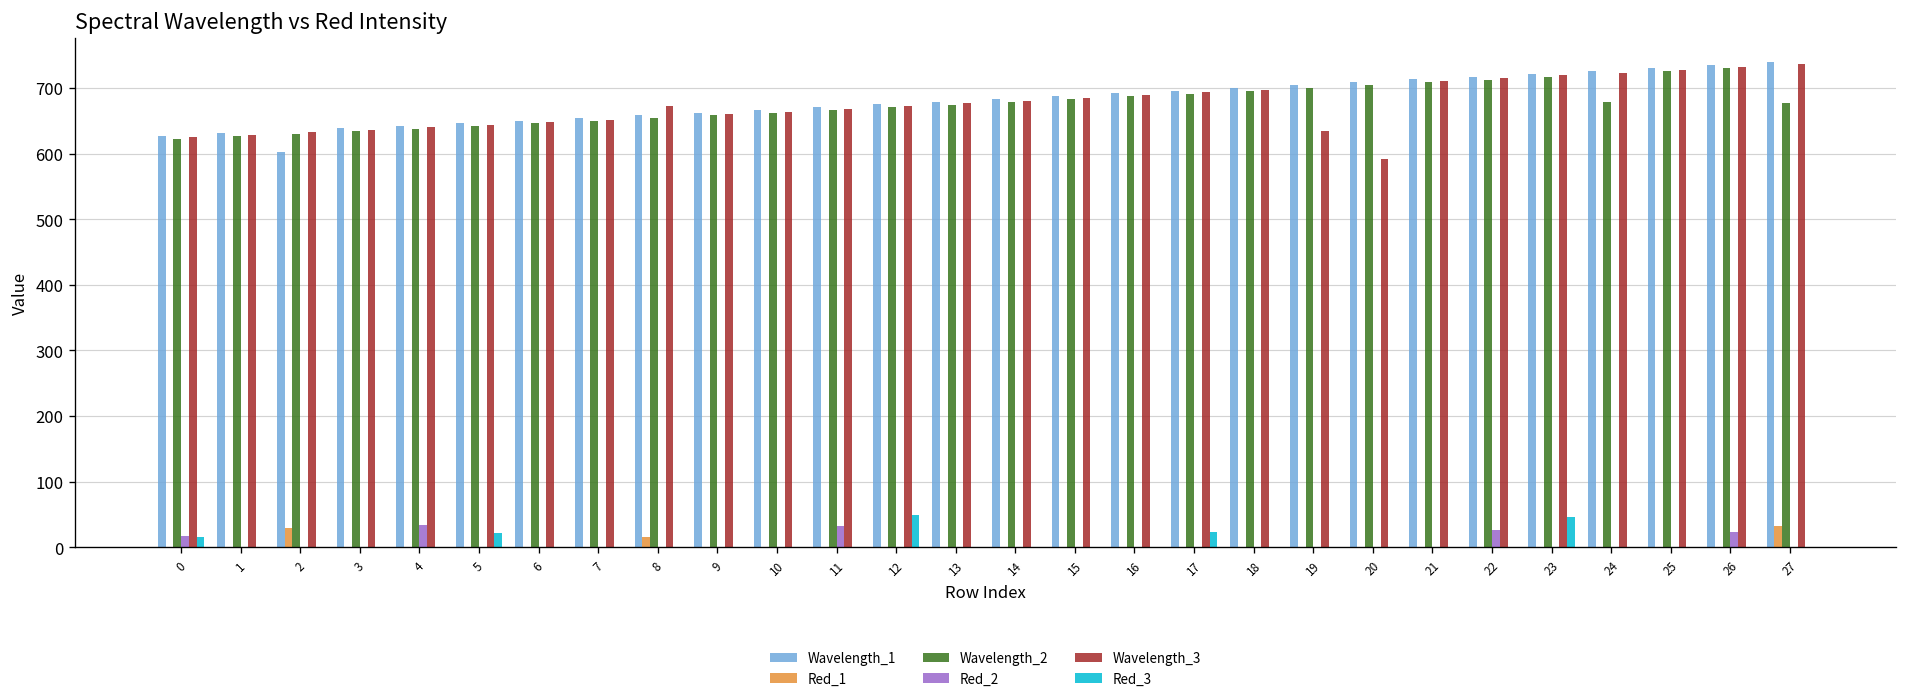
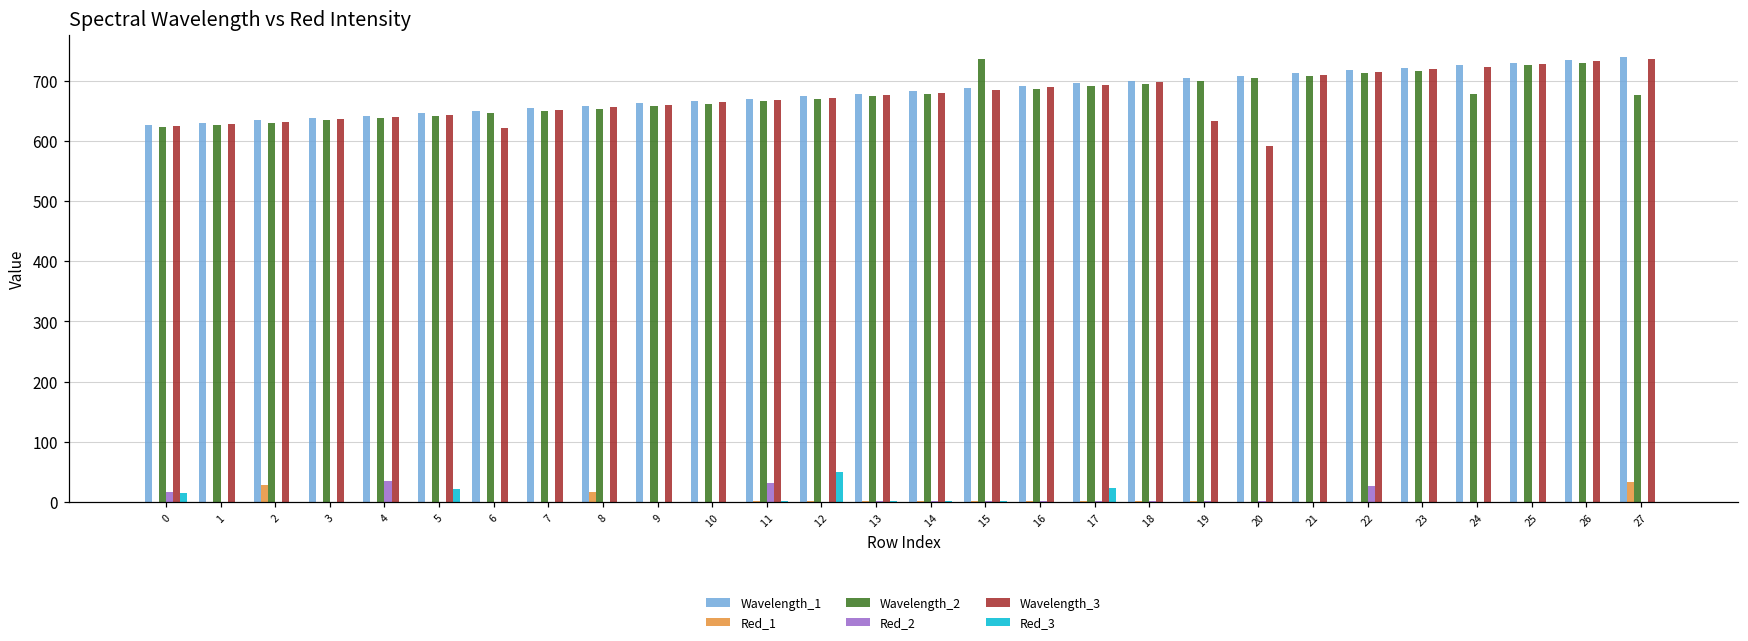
Wavelength_1, 2: 600 -> 630
Wavelength_3, 6: 650 -> 620
Wavelength_3, 8: 670 -> 660
Wavelength_2, 15: 680 -> 740
Red_3, 23: 50 -> 0
Red_2, 26: 20 -> 0
